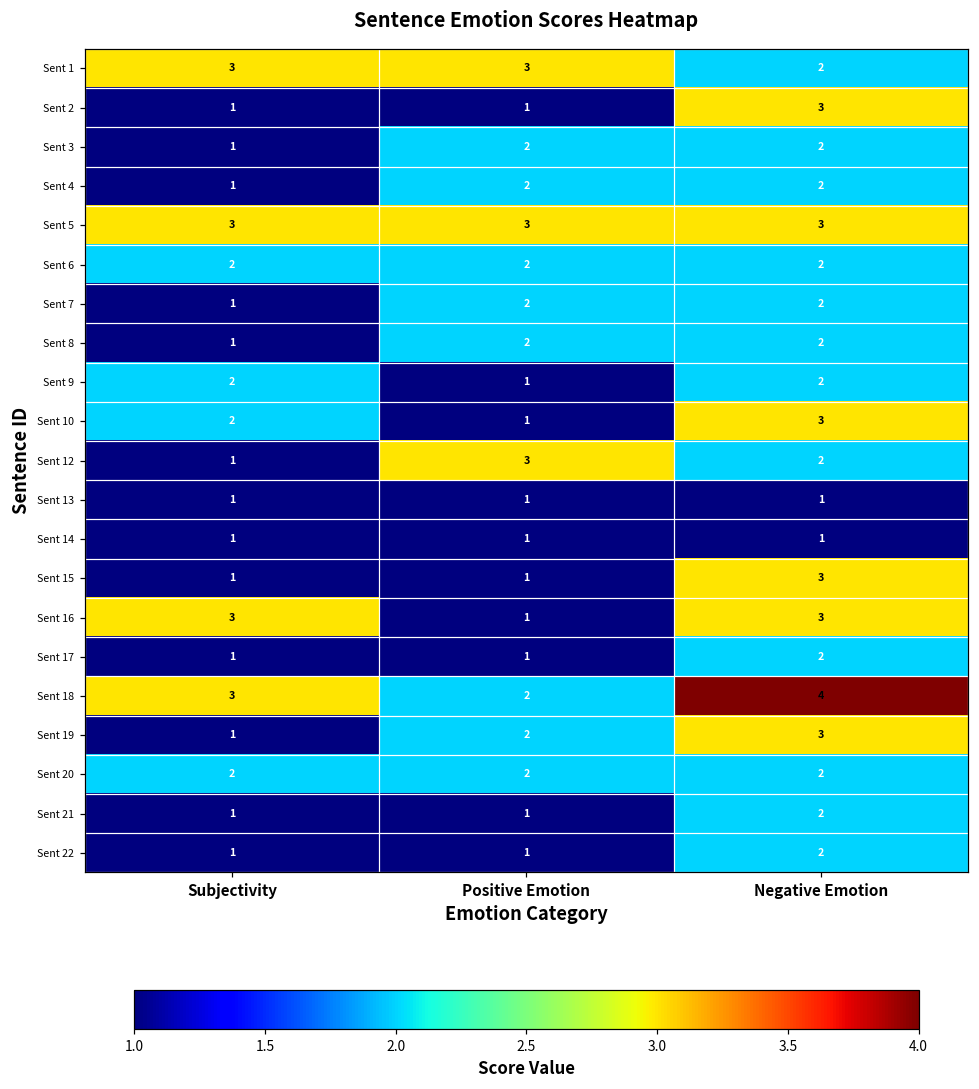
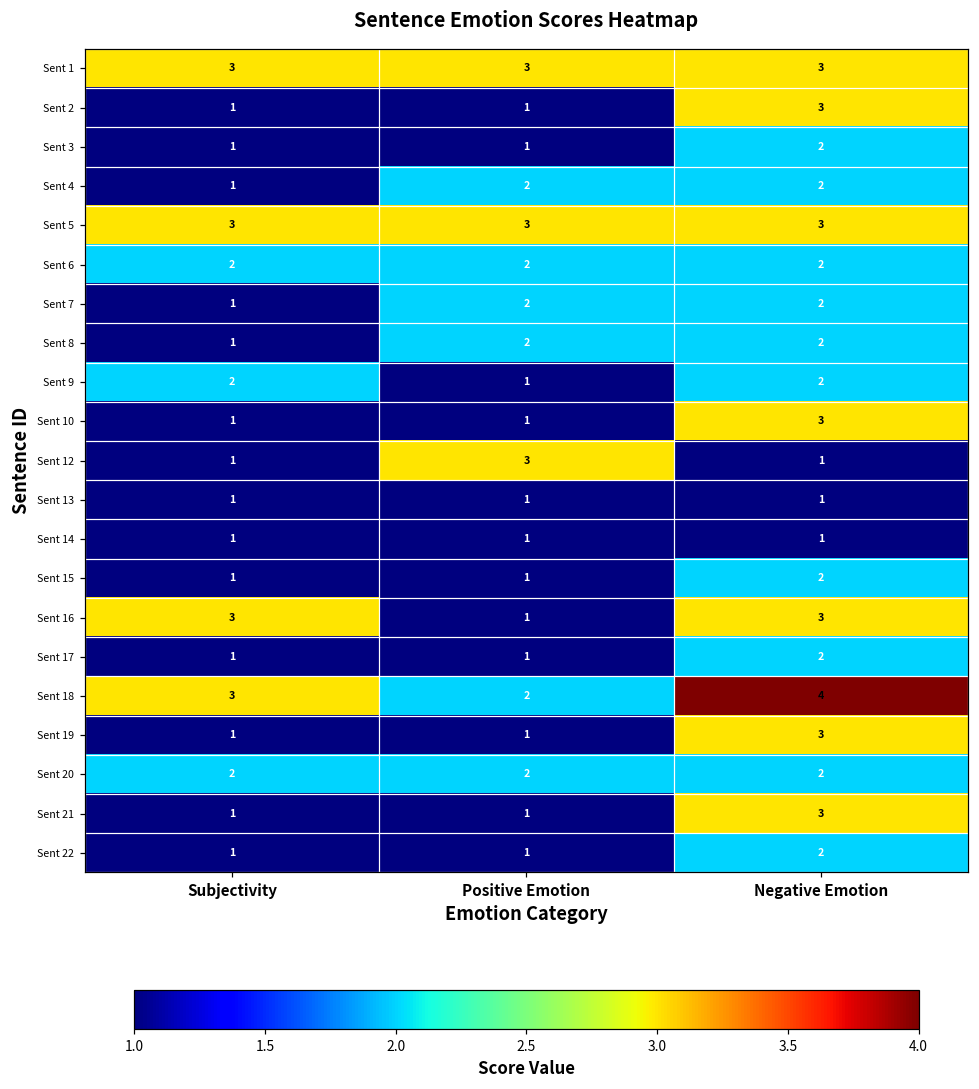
Sent 1, Negative Emotion: 2 -> 3
Sent 3, Positive Emotion: 2 -> 1
Sent 10, Subjectivity: 2 -> 1
Sent 12, Negative Emotion: 2 -> 1
Sent 15, Negative Emotion: 3 -> 2
Sent 19, Positive Emotion: 2 -> 1
Sent 21, Negative Emotion: 2 -> 3
